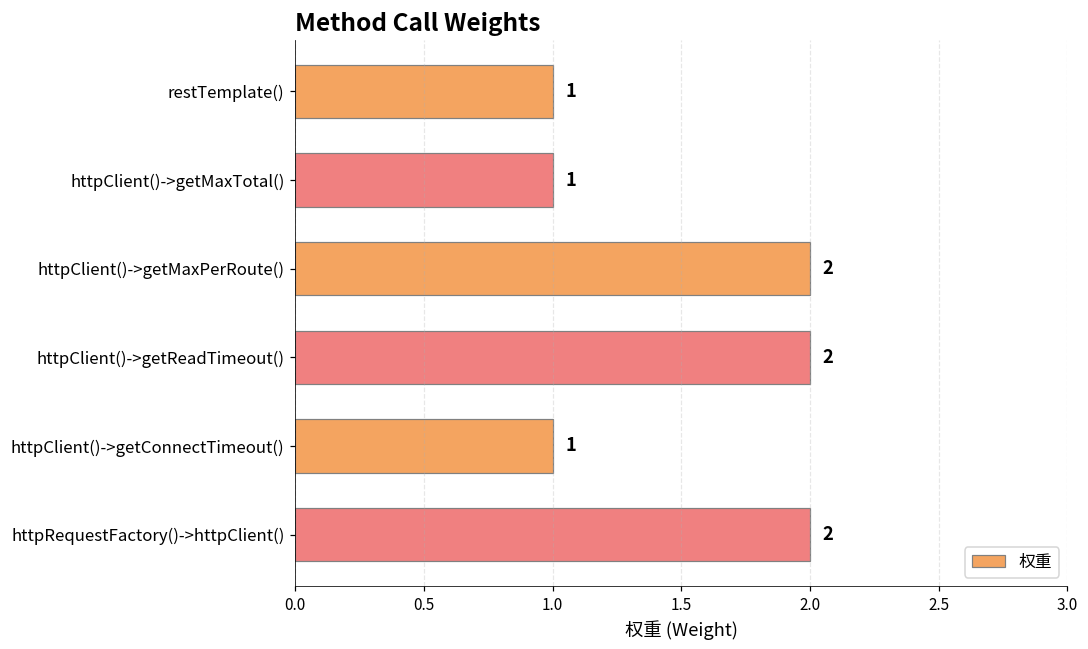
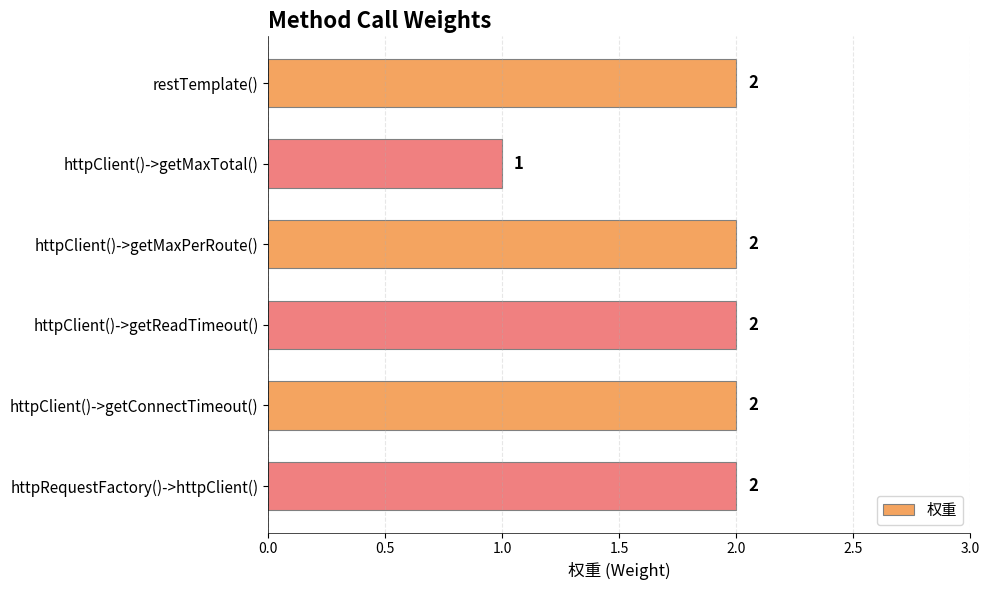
restTemplate(): 1 -> 2
httpClient()->getConnectTimeout(): 1 -> 2
